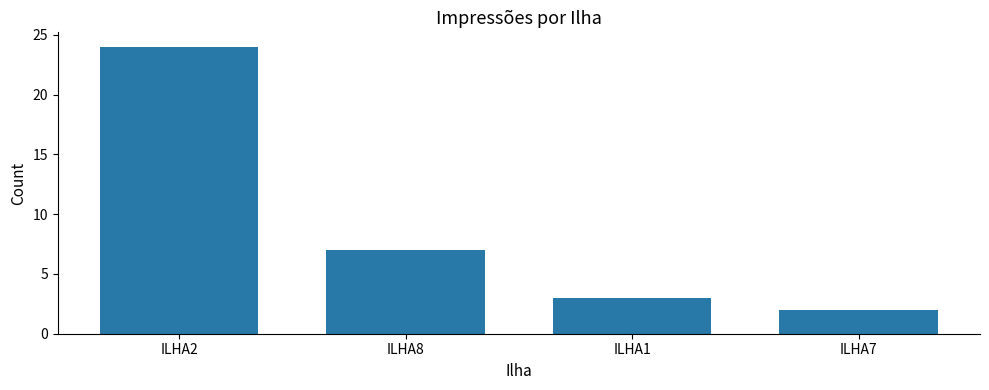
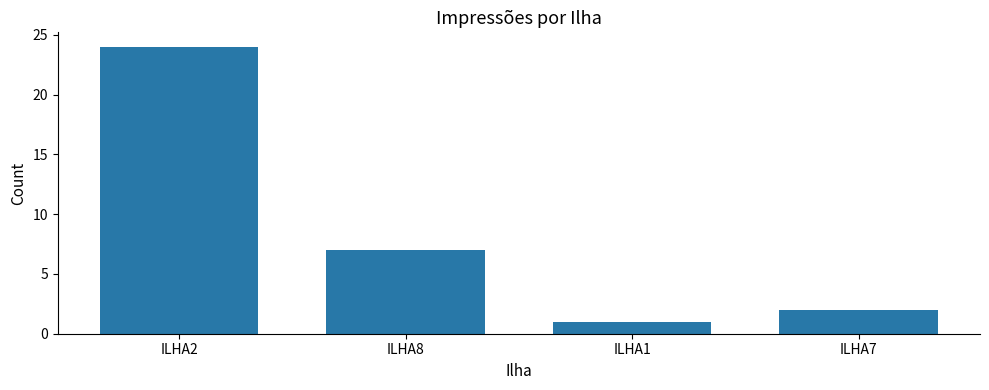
ILHA1: 3 -> 1
